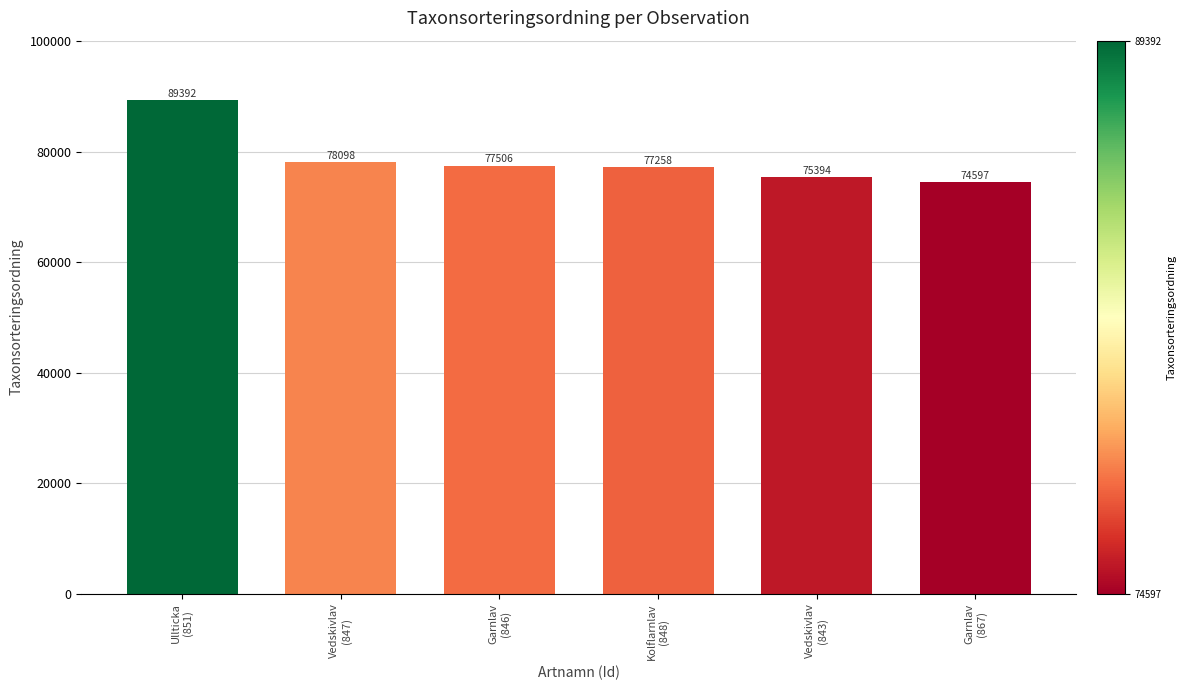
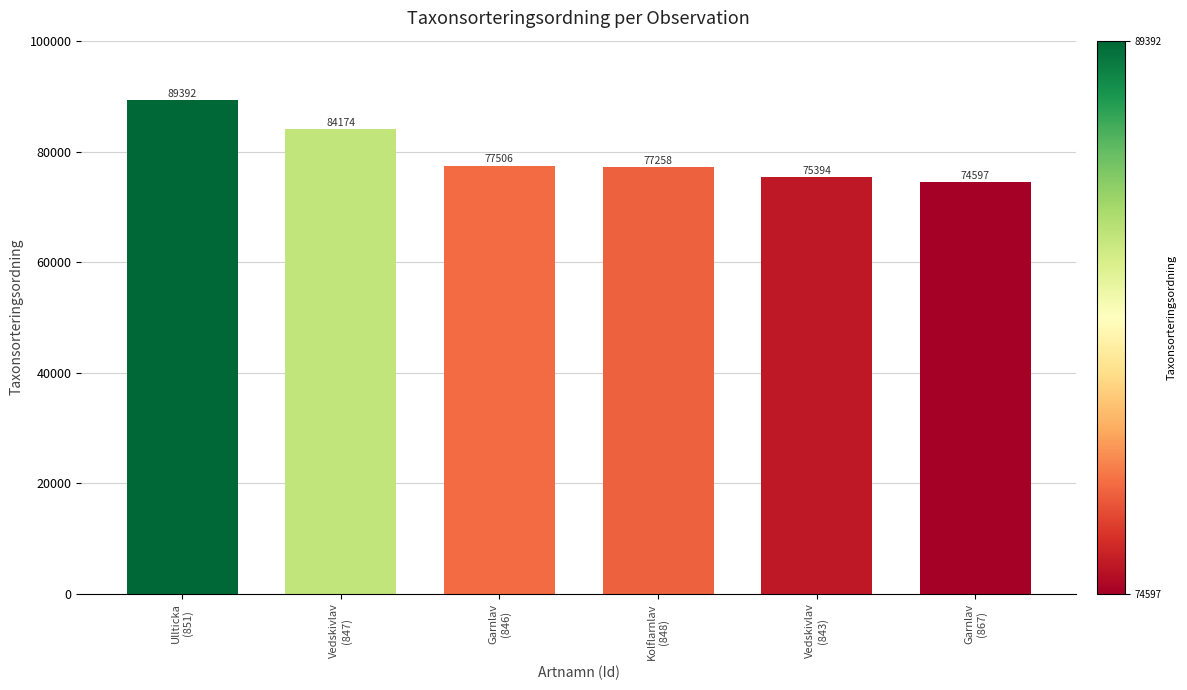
Vedskivlav (847): 78098 -> 84174
